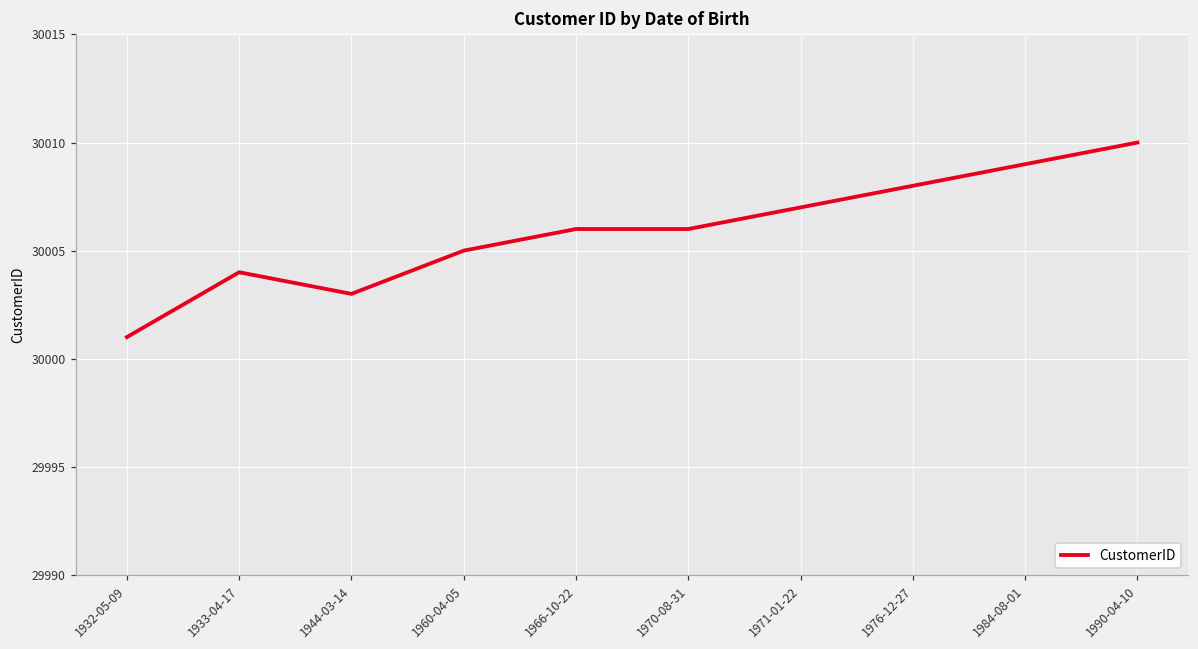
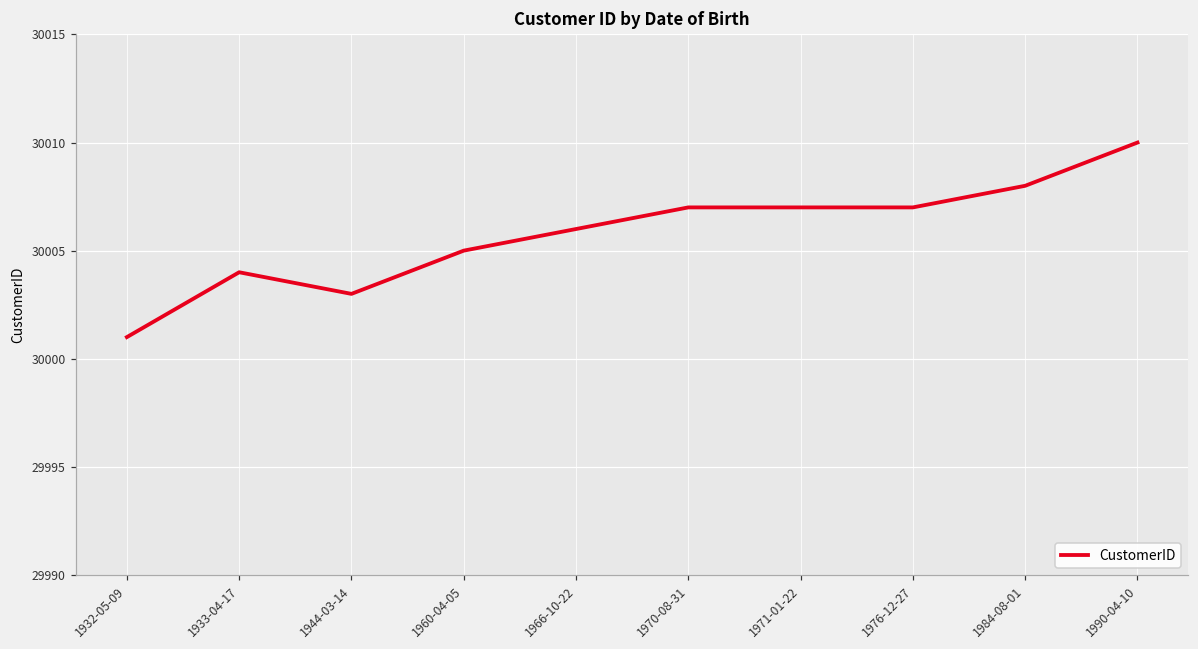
1970-08-31: 30006 -> 30007
1976-12-27: 30008 -> 30007
1984-08-01: 30009 -> 30008
